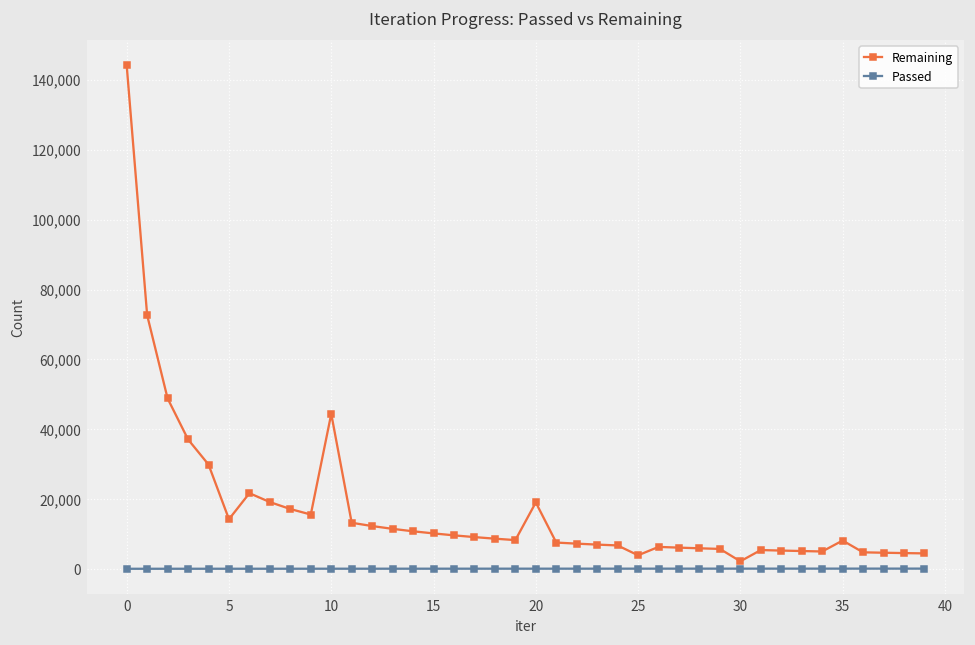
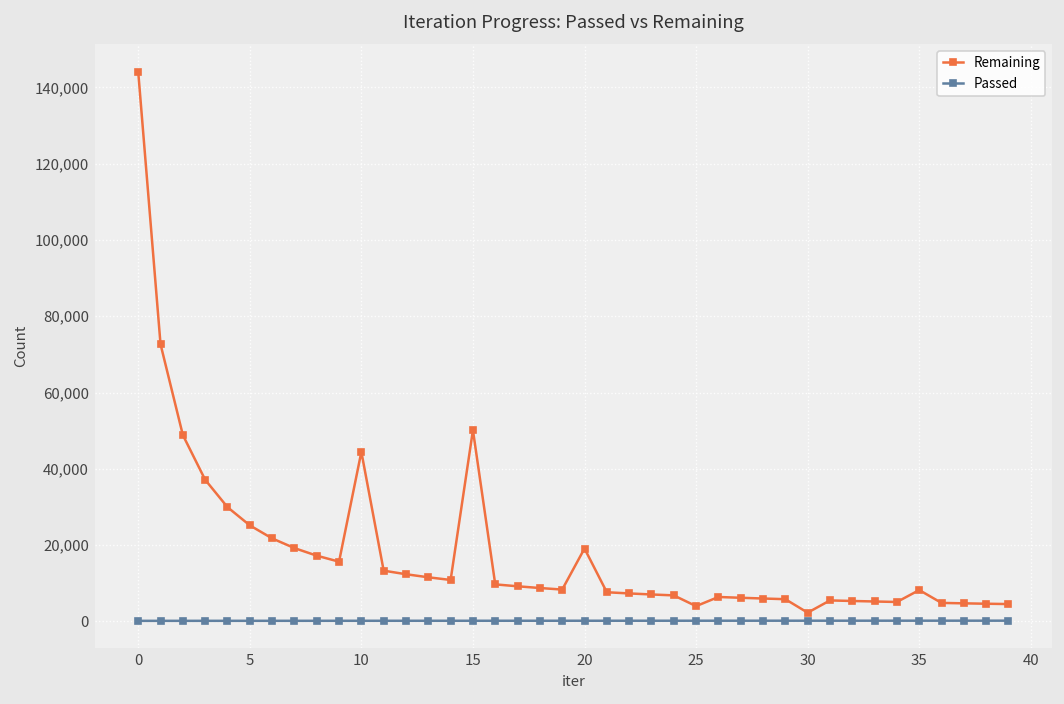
Remaining, 5: 14,000 -> 25,000
Remaining, 15: 10,000 -> 50,000
